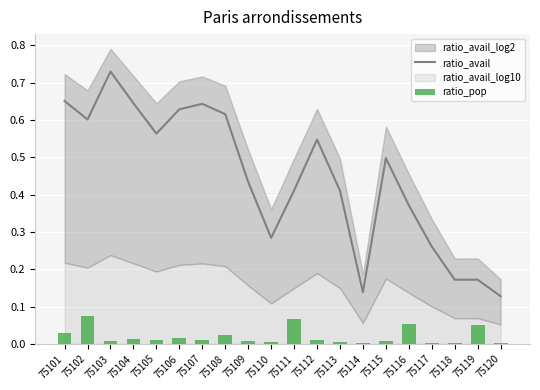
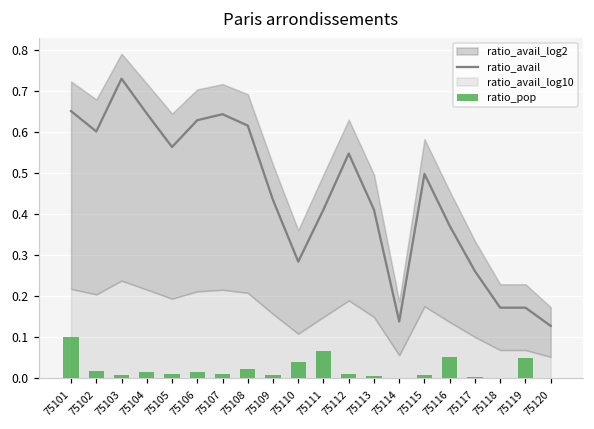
ratio_pop, 75101: 0.03 -> 0.10
ratio_pop, 75102: 0.07 -> 0.02
ratio_pop, 75110: 0.00 -> 0.04
